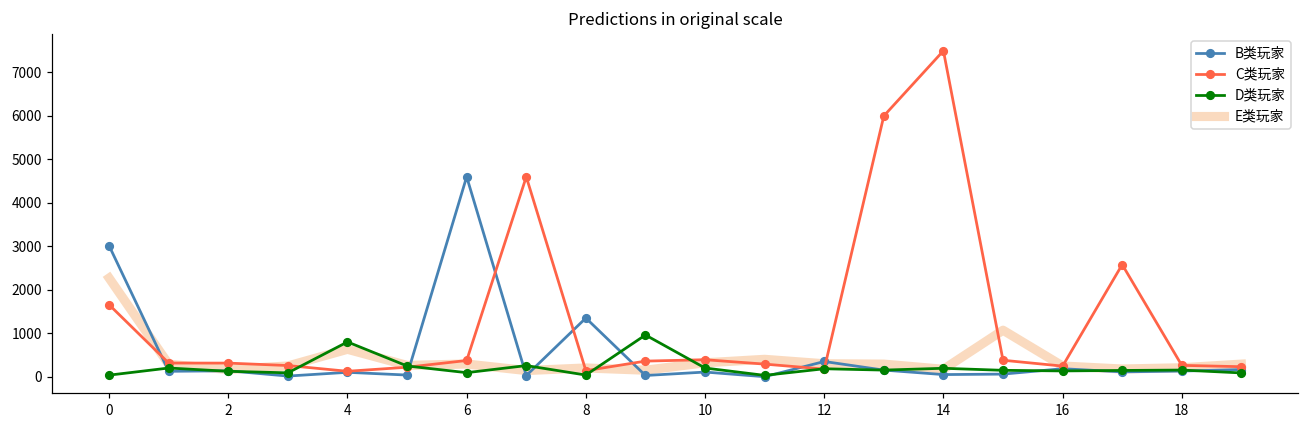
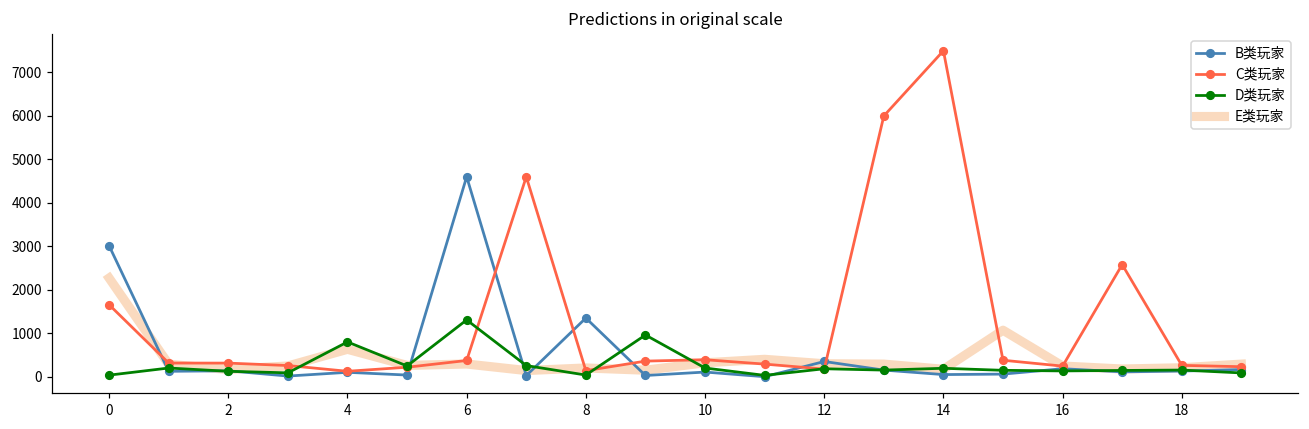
D类玩家, 6: 100 -> 1300
